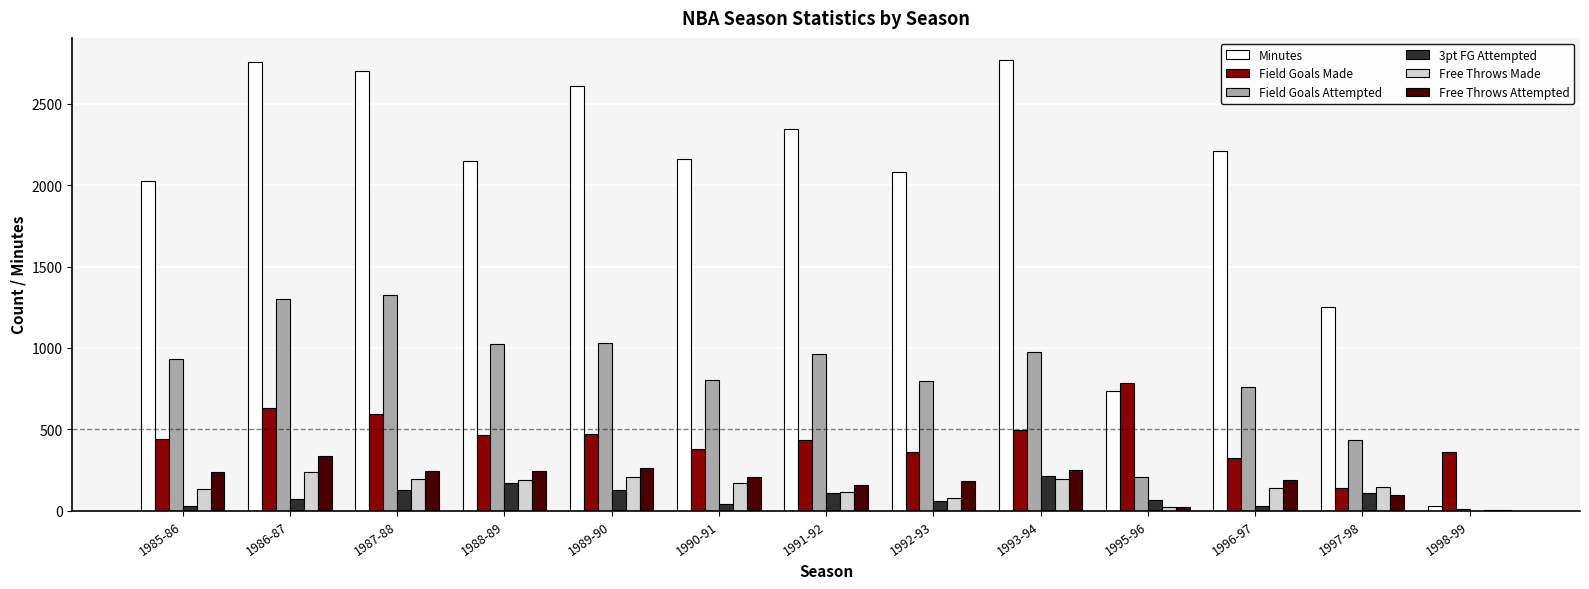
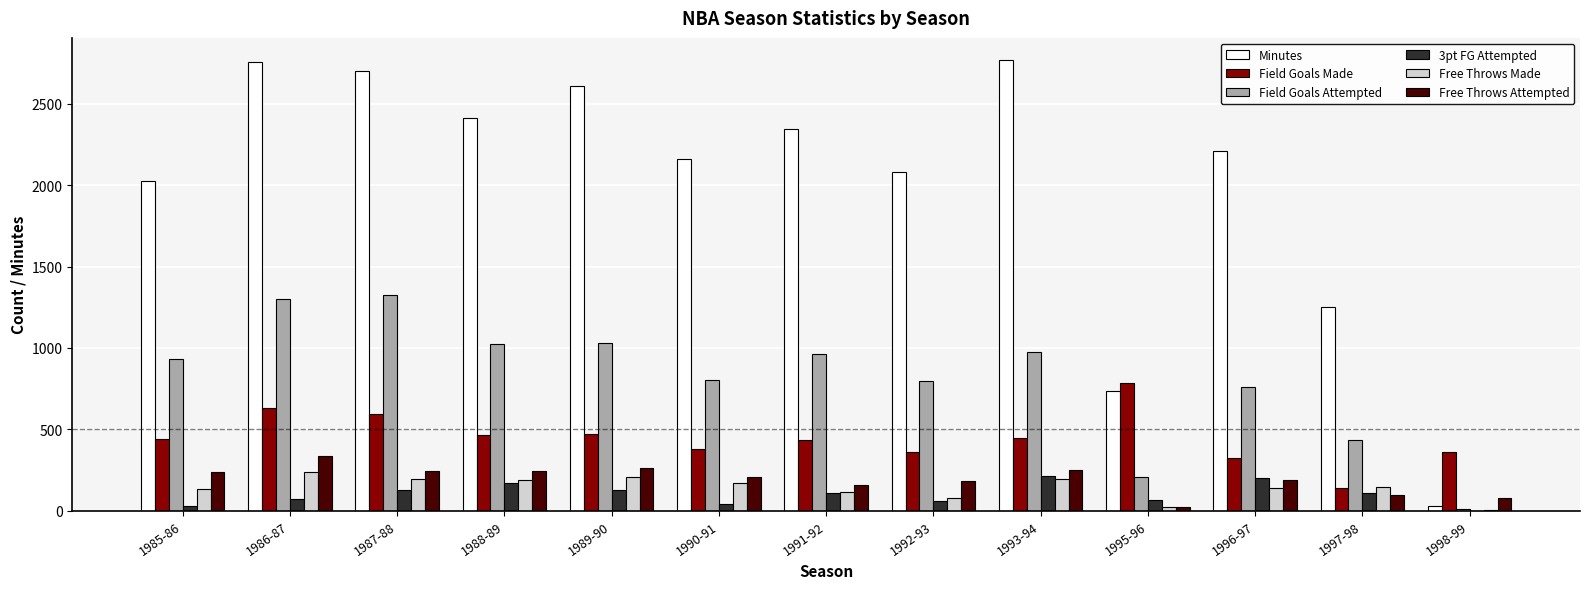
Minutes, 1988-89: 2150 -> 2410
Field Goals Made, 1993-94: 500 -> 450
3pt FG Attempted, 1996-97: 30 -> 200
Free Throws Attempted, 1998-99: 0 -> 80
